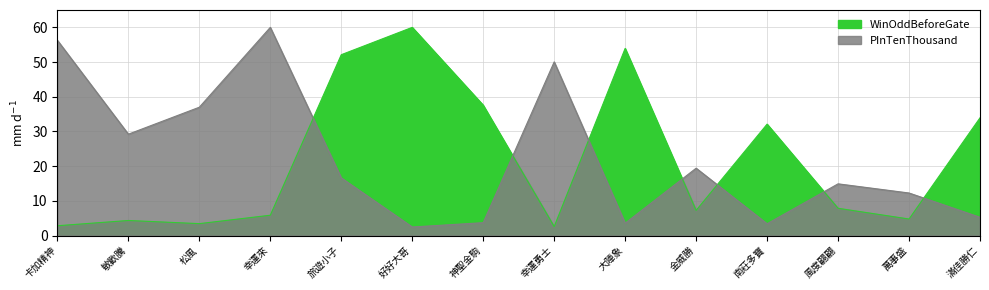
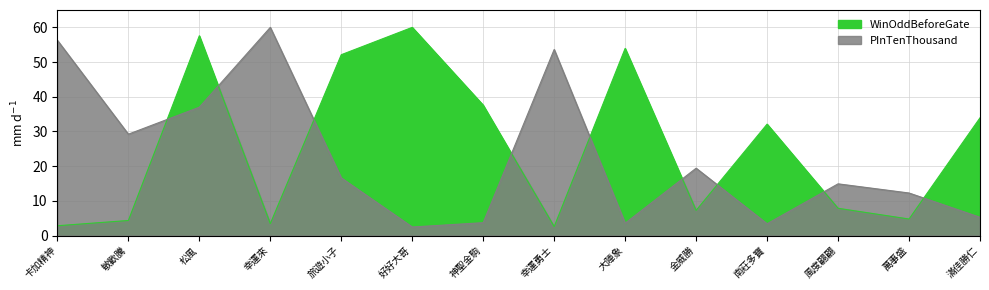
WinOddBeforeGate, 松風: 3 -> 58
WinOddBeforeGate, 幸運來: 6 -> 3
PInTenThousand, 幸運勇士: 50 -> 54
